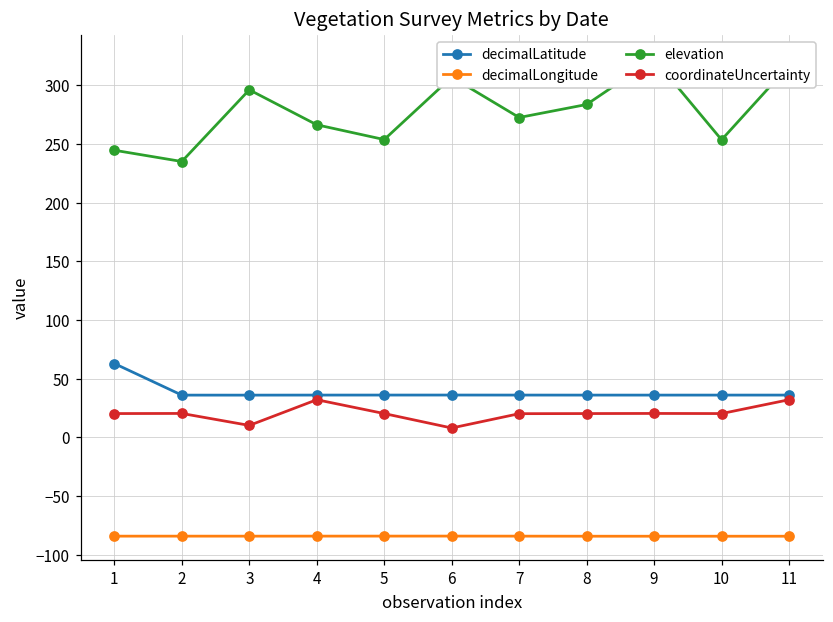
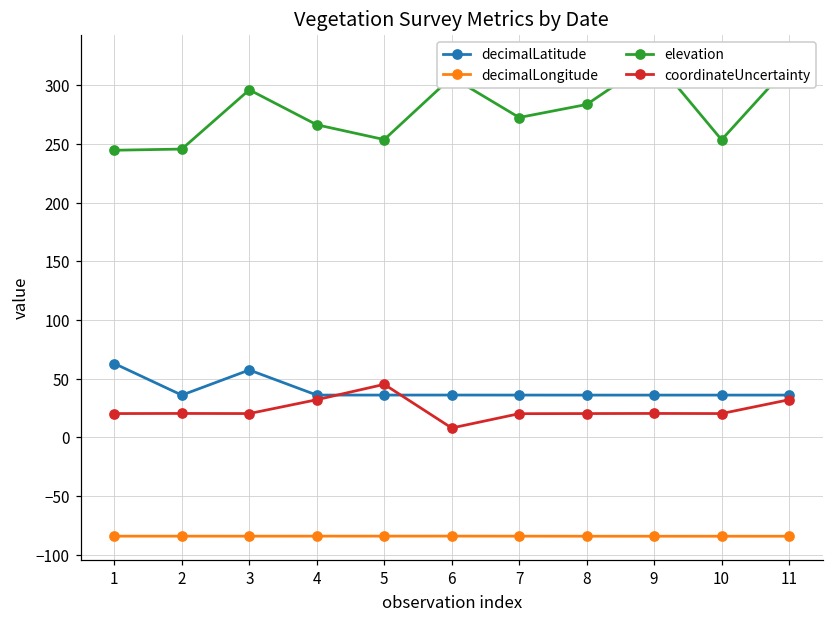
elevation, 2: 235 -> 246
decimalLatitude, 3: 36 -> 57
coordinateUncertainty, 3: 10 -> 20
coordinateUncertainty, 5: 20 -> 45
